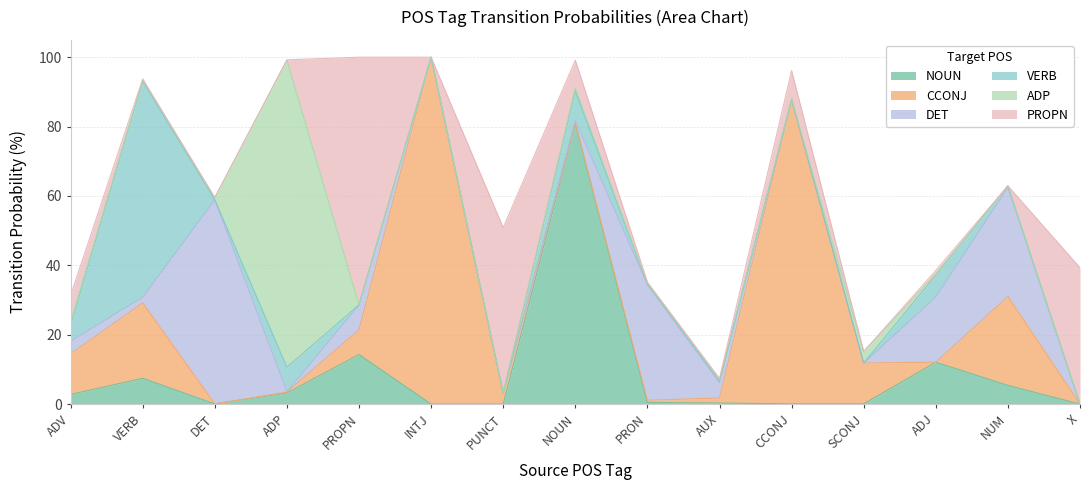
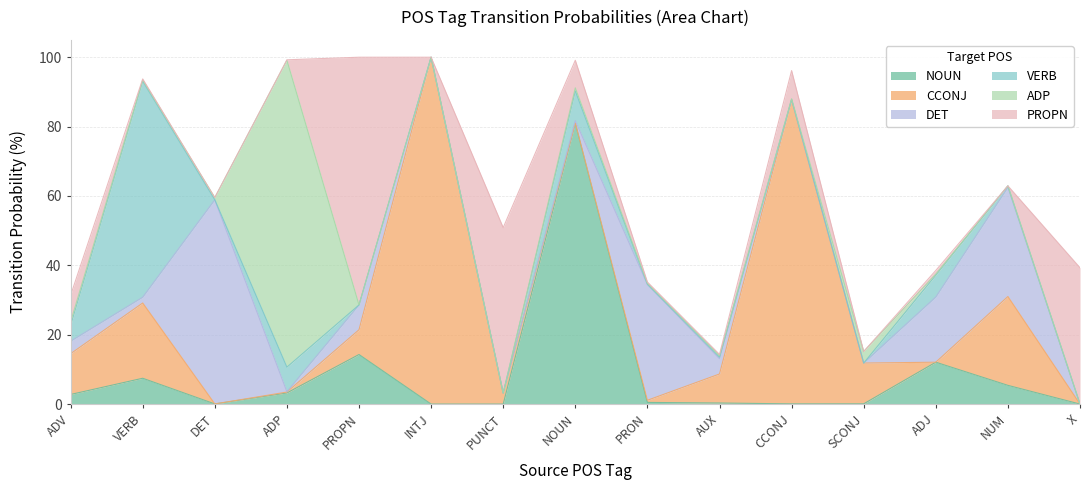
CCONJ, AUX: 1 -> 8
